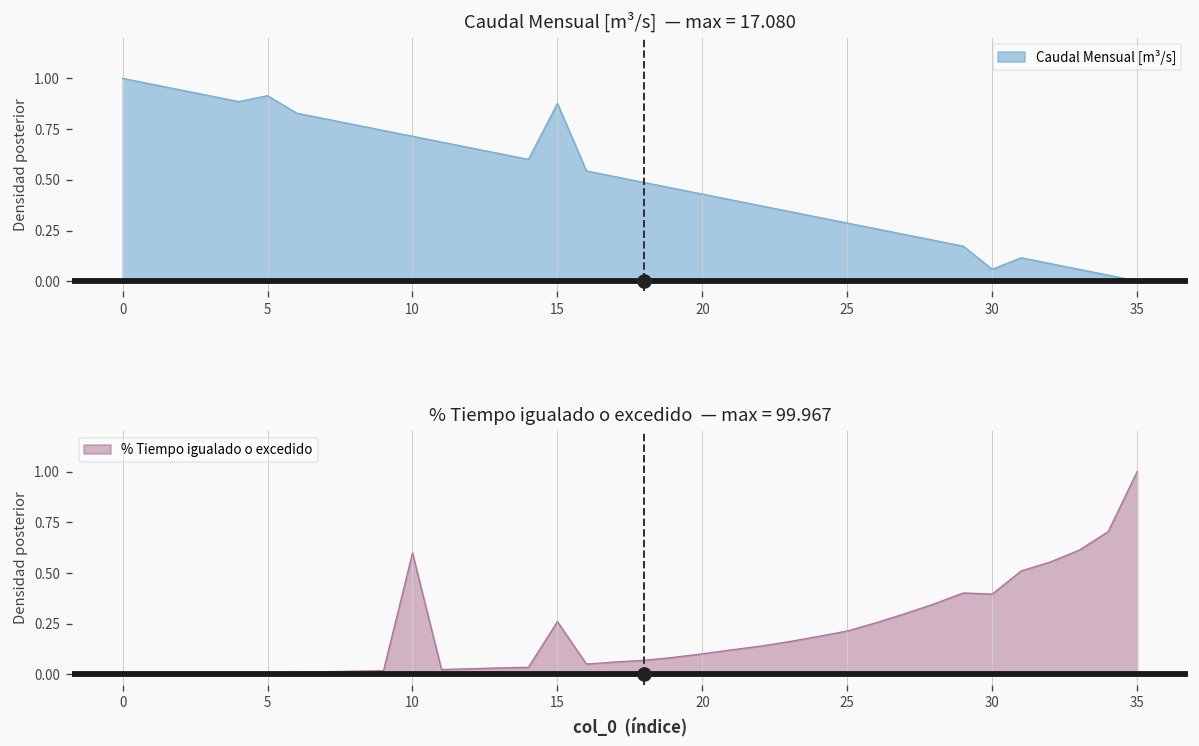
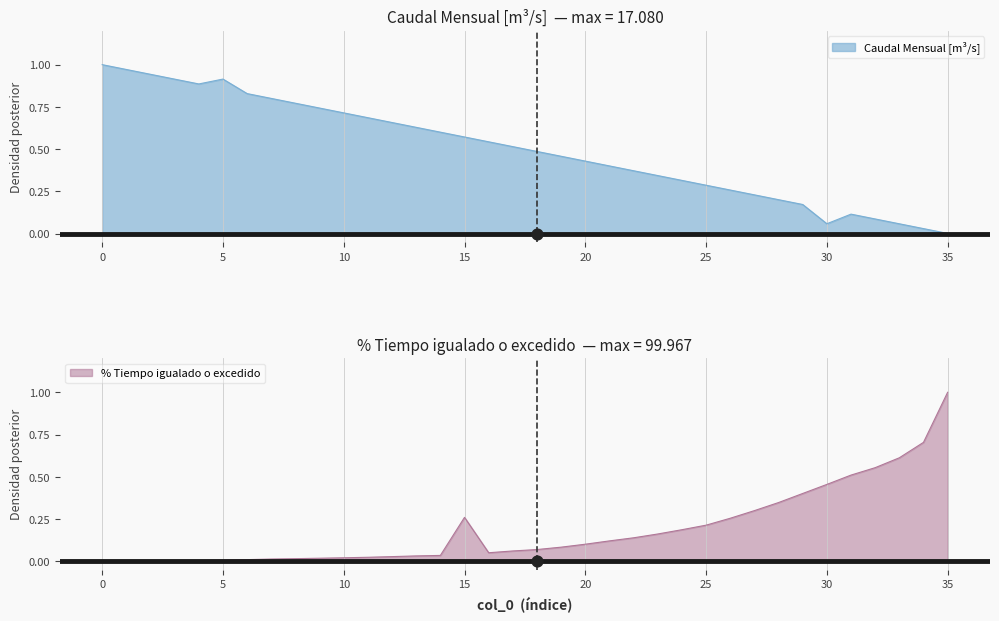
Caudal Mensual [m³/s] — max = 17.080, Caudal Mensual [m³/s], 15: 0.88 -> 0.57
% Tiempo igualado o excedido — max = 99.967, % Tiempo igualado o excedido, 10: 0.60 -> 0.02
% Tiempo igualado o excedido — max = 99.967, % Tiempo igualado o excedido, 30: 0.40 -> 0.46
